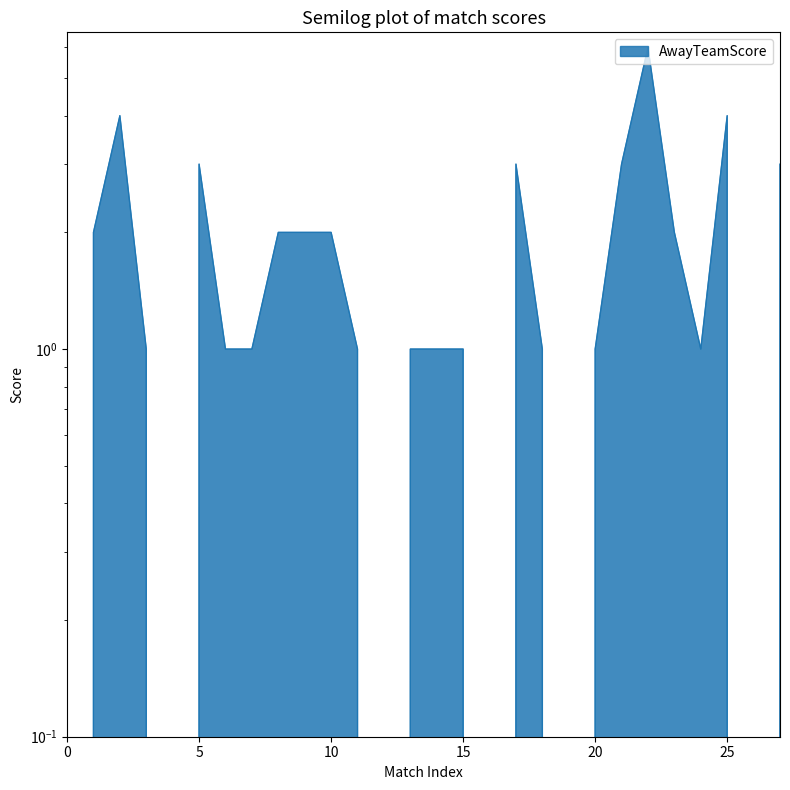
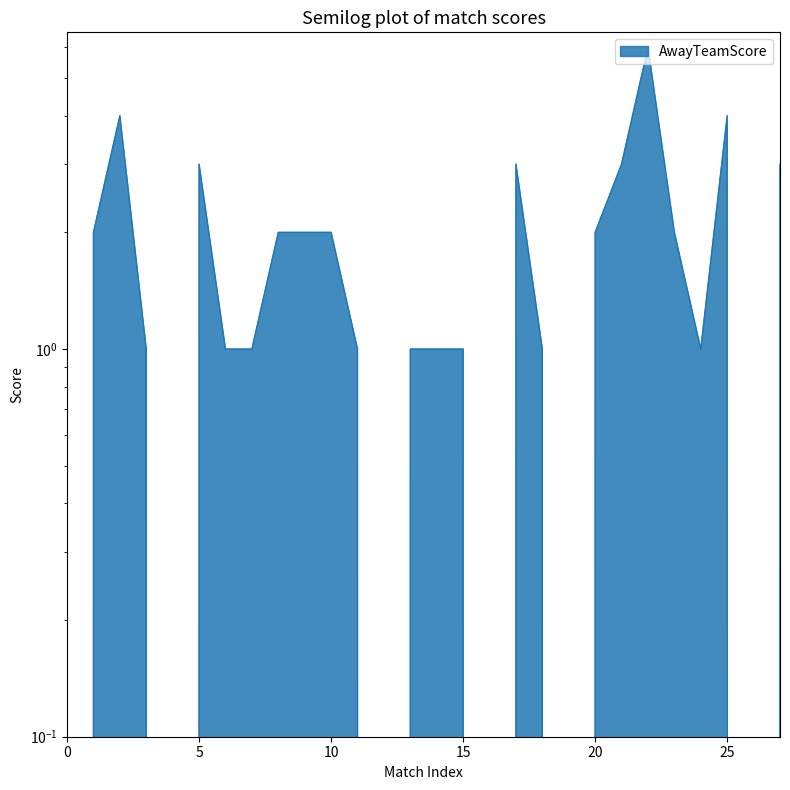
20: 1 -> 2
